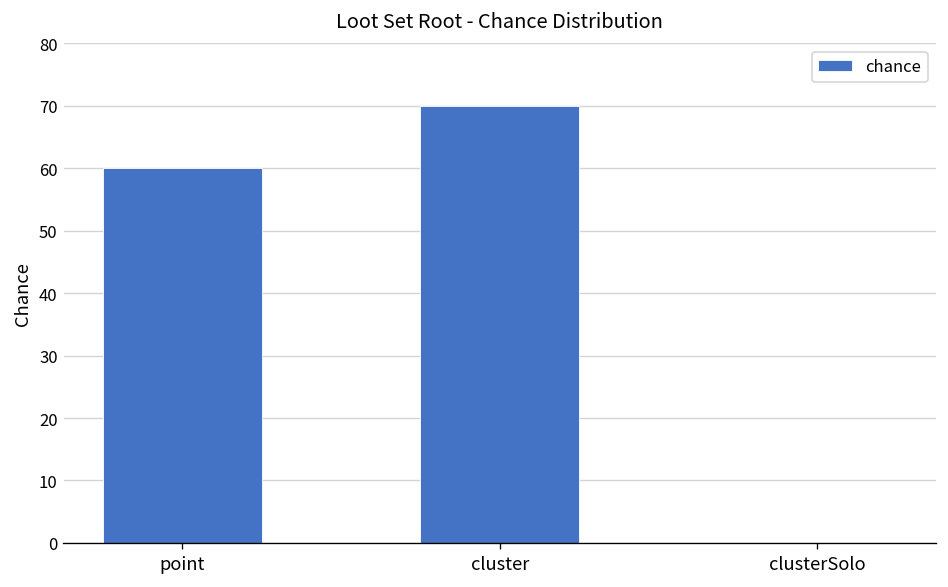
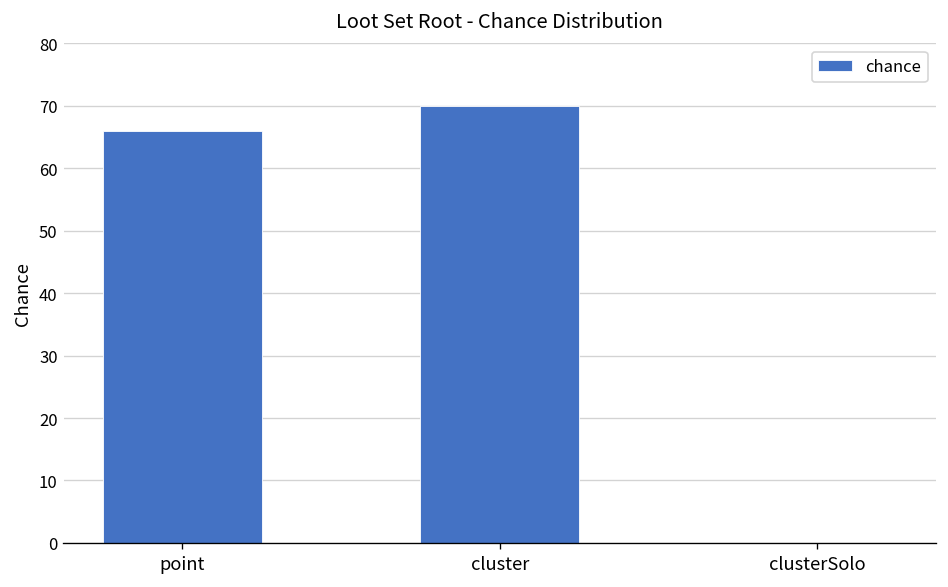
point: 60 -> 66
